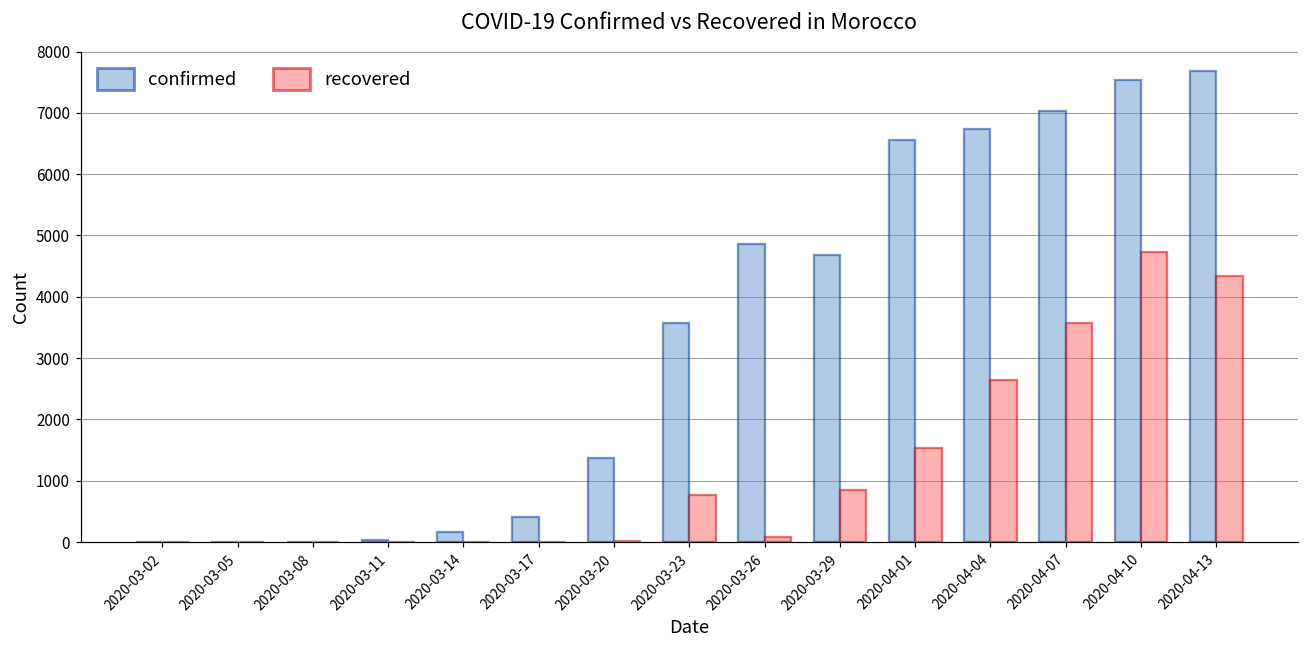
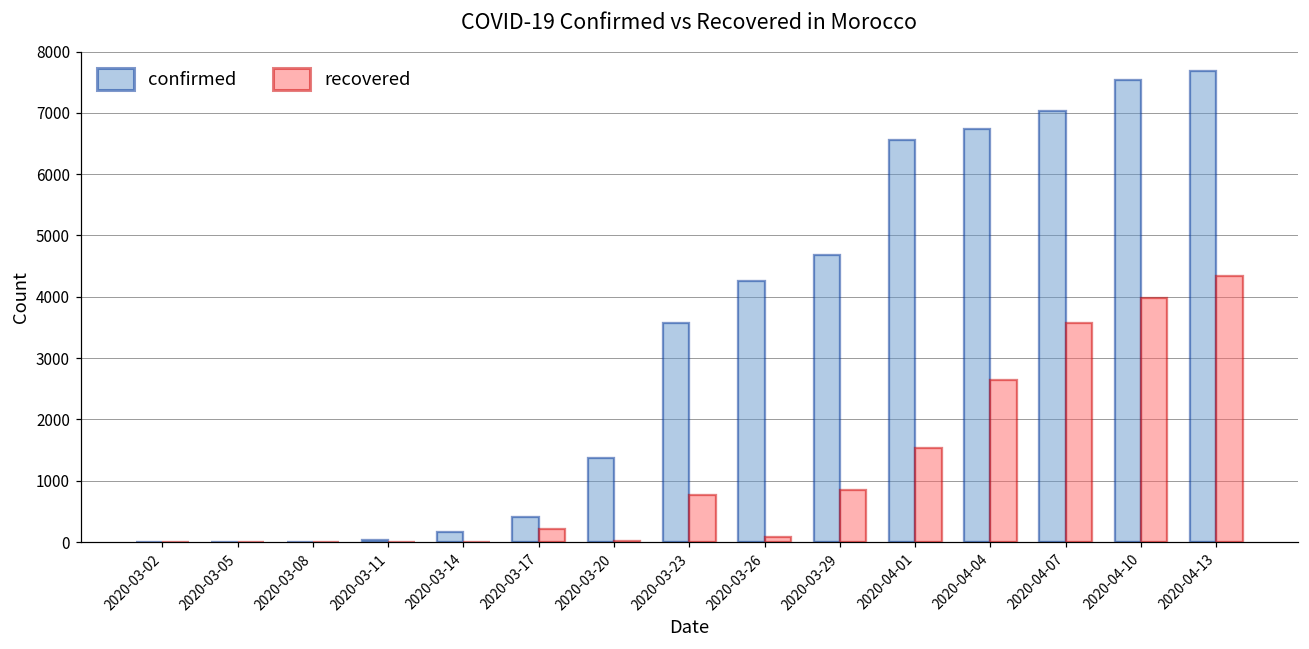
recovered, 2020-03-17: 0 -> 200
confirmed, 2020-03-26: 4900 -> 4300
recovered, 2020-04-10: 4700 -> 4000
